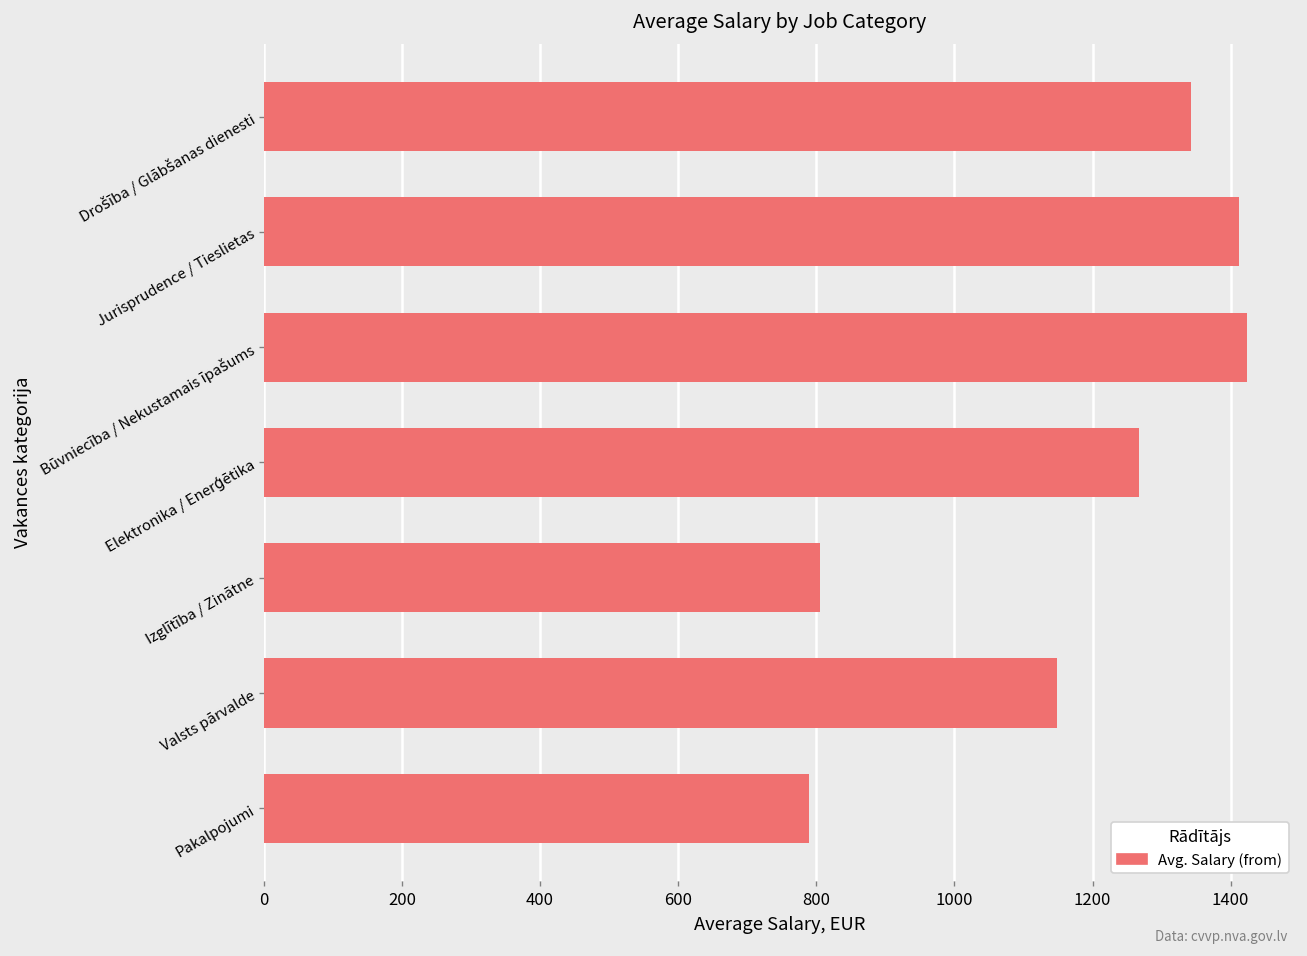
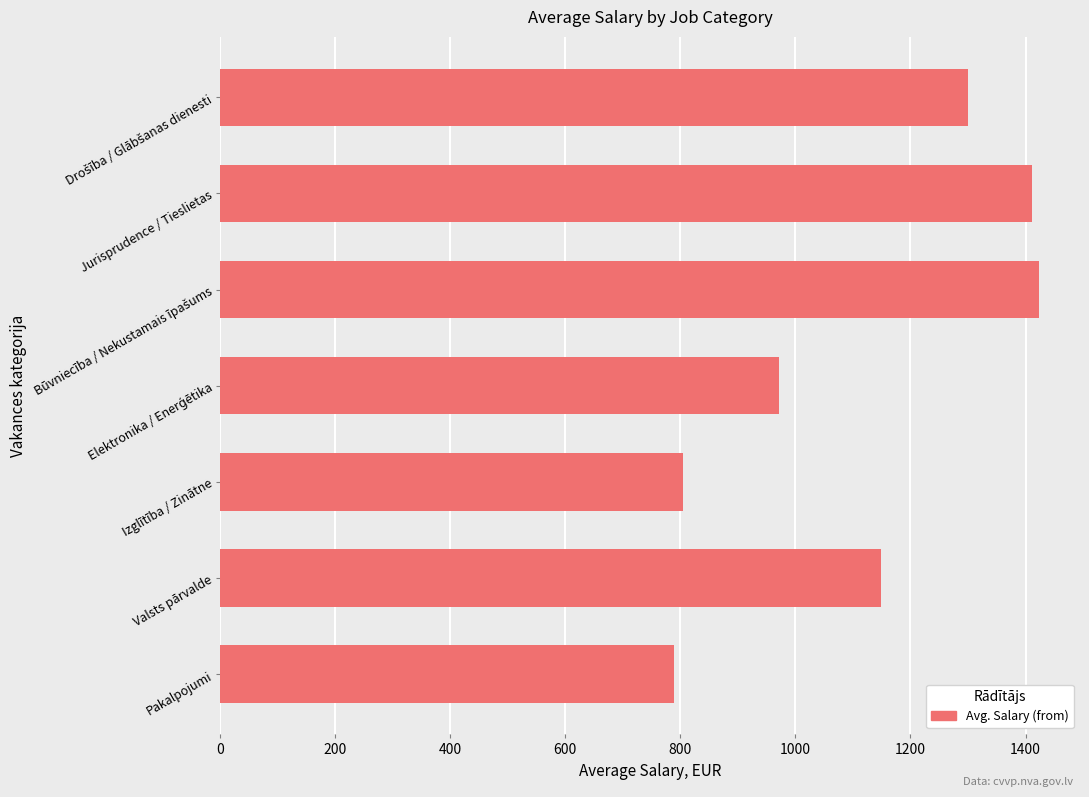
Drošība / Glābšanas dienesti: 1340 -> 1300
Elektronika / Enerģētika: 1270 -> 970
